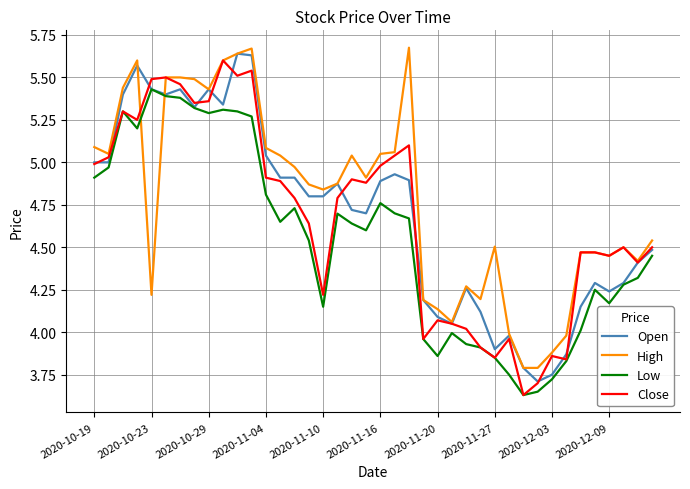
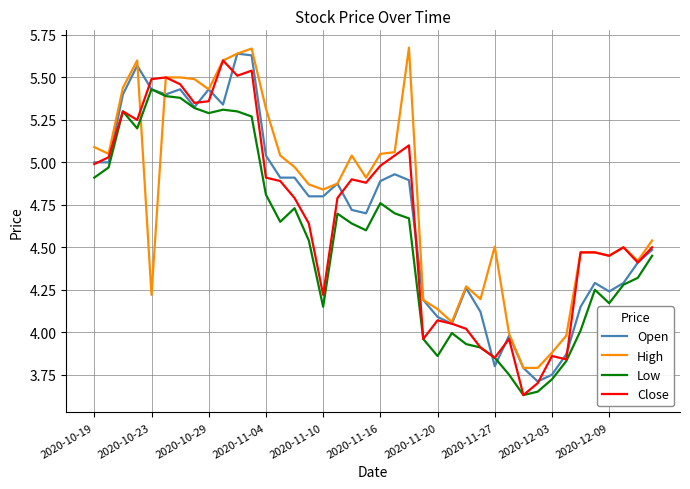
High, 2020-11-04: 5.09 -> 5.32
Open, 2020-11-27: 3.9 -> 3.8
